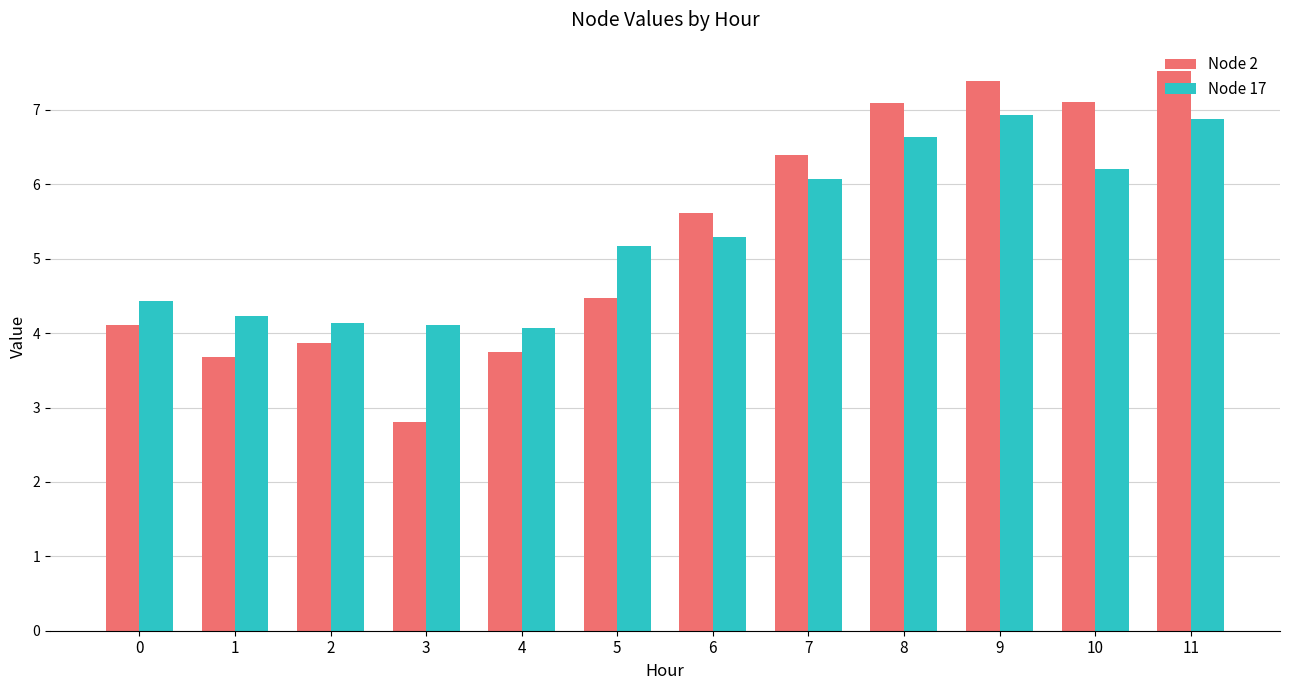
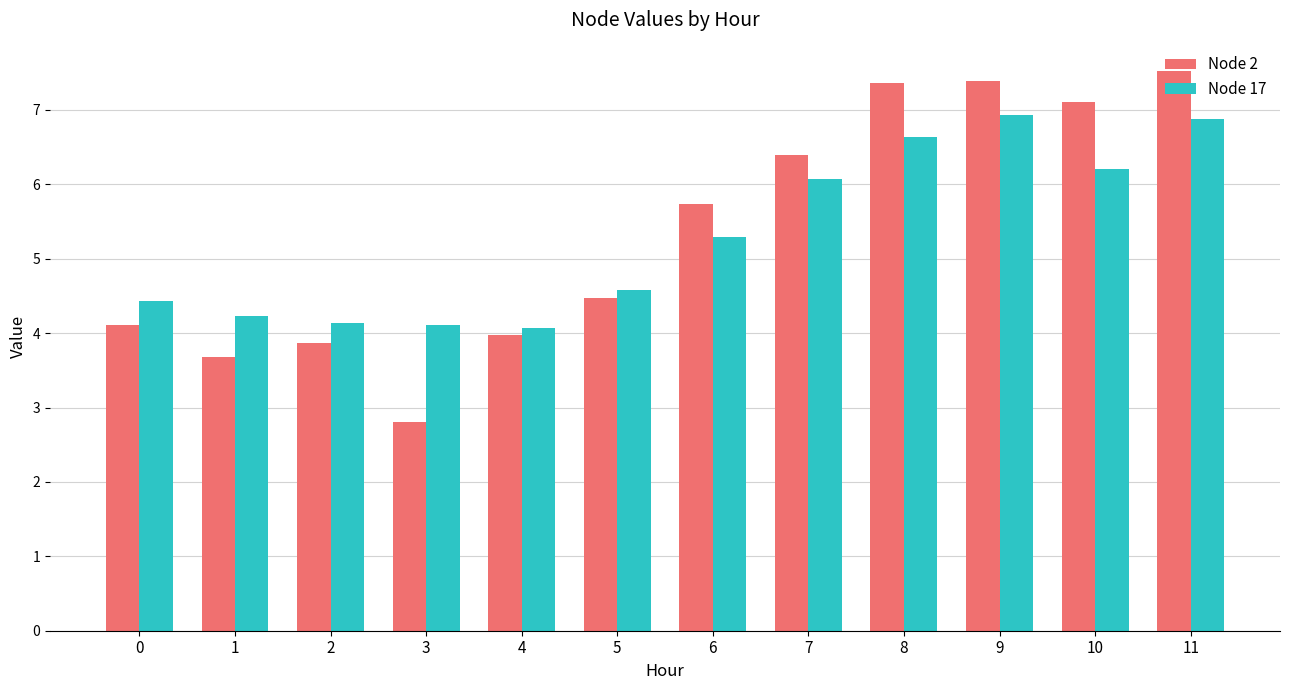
Node 2, 4: 3.7 -> 4.0
Node 17, 5: 5.2 -> 4.6
Node 2, 6: 5.6 -> 5.7
Node 2, 8: 7.1 -> 7.4
